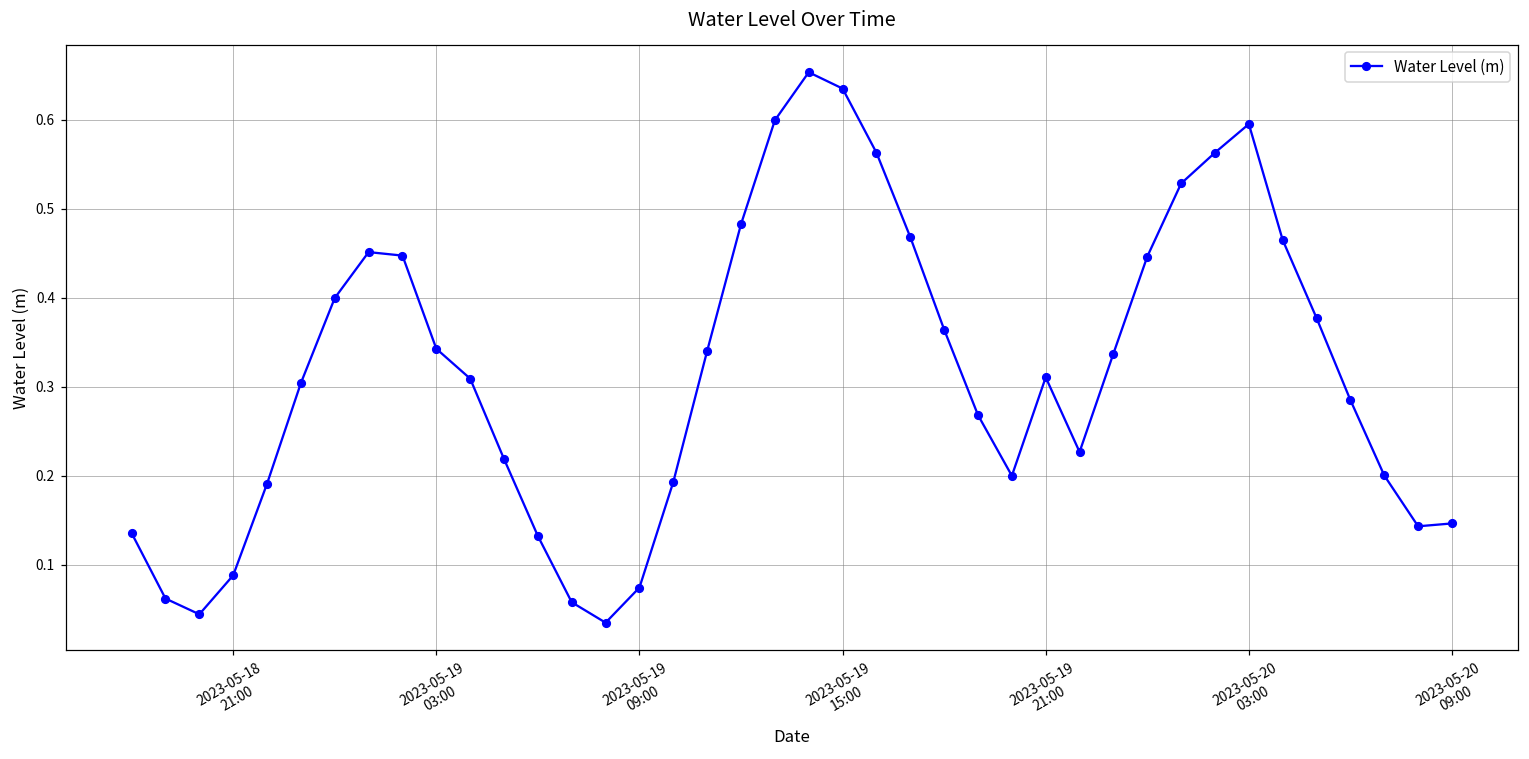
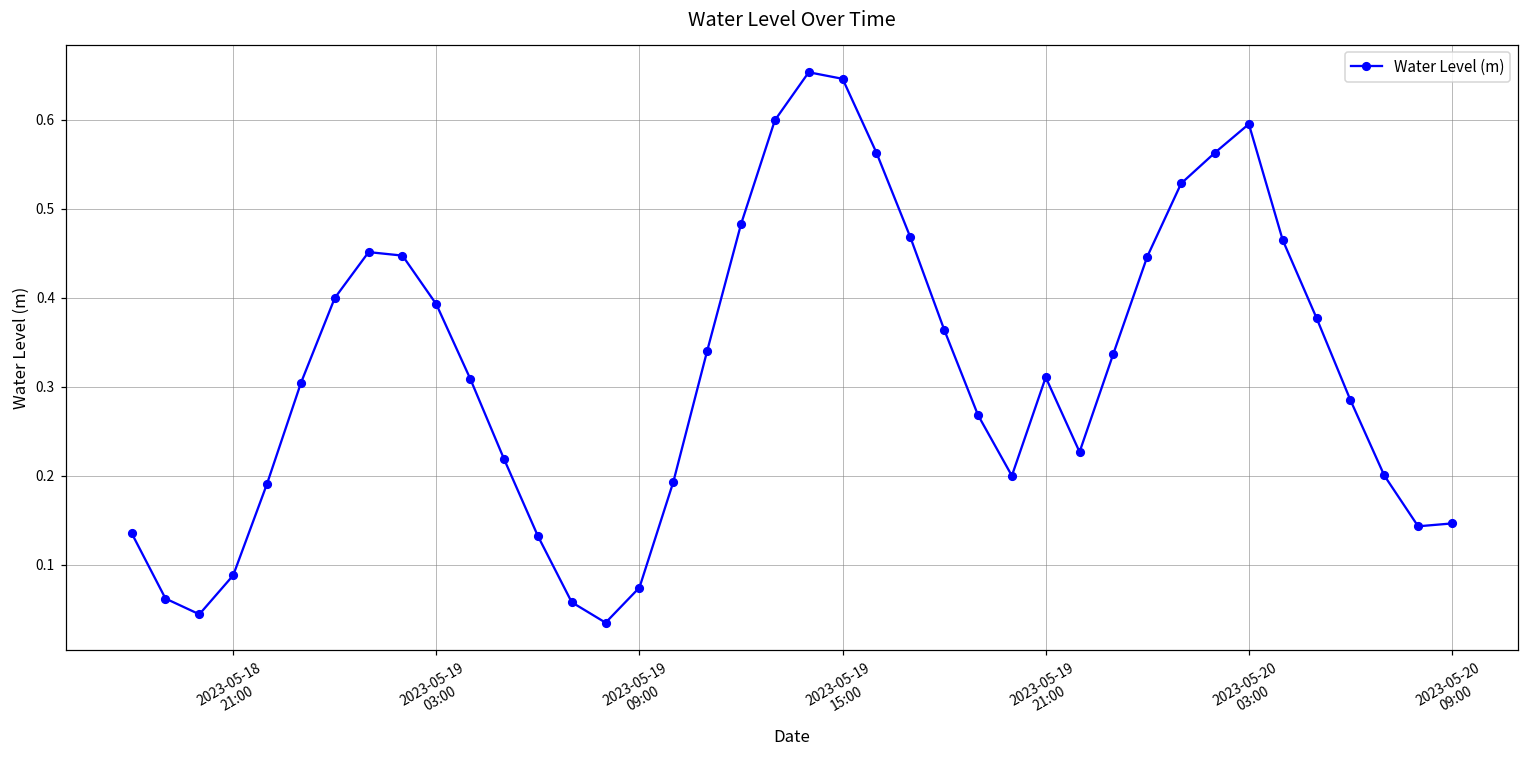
2023-05-19 03:00: 0.34 -> 0.39
2023-05-19 15:00: 0.63 -> 0.65
